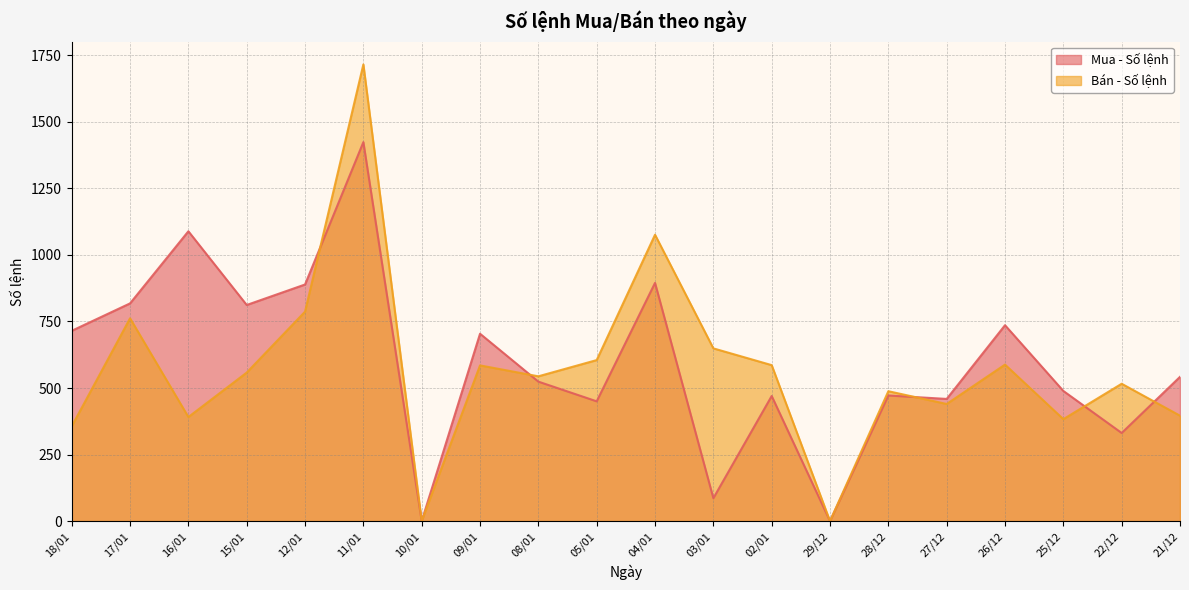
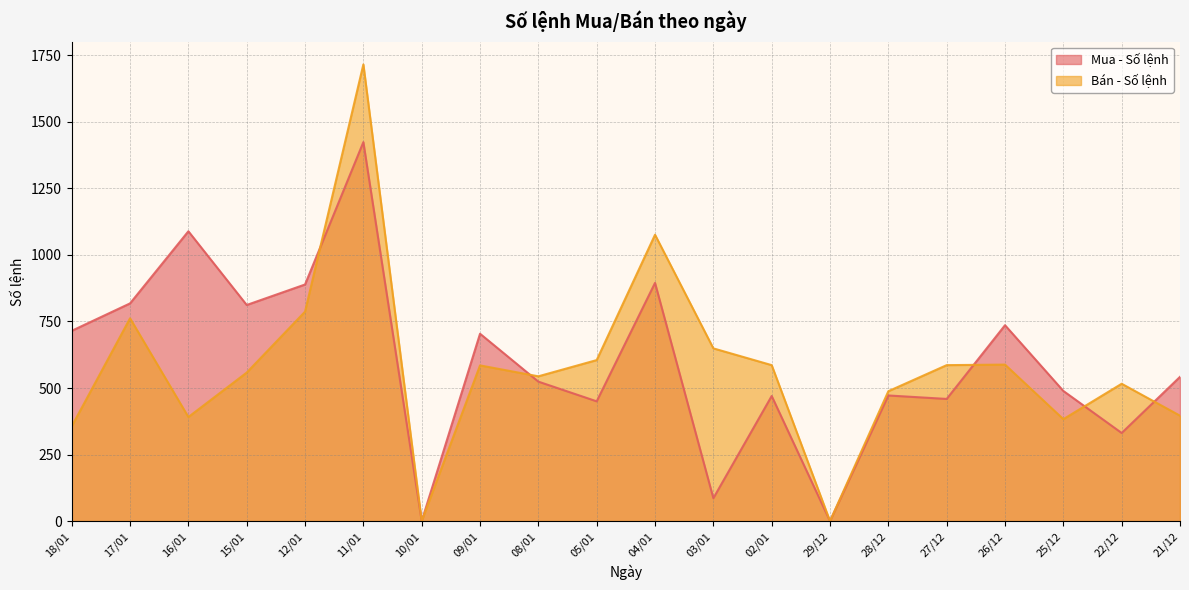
Bán - Số lệnh, 27/12: 440 -> 590
